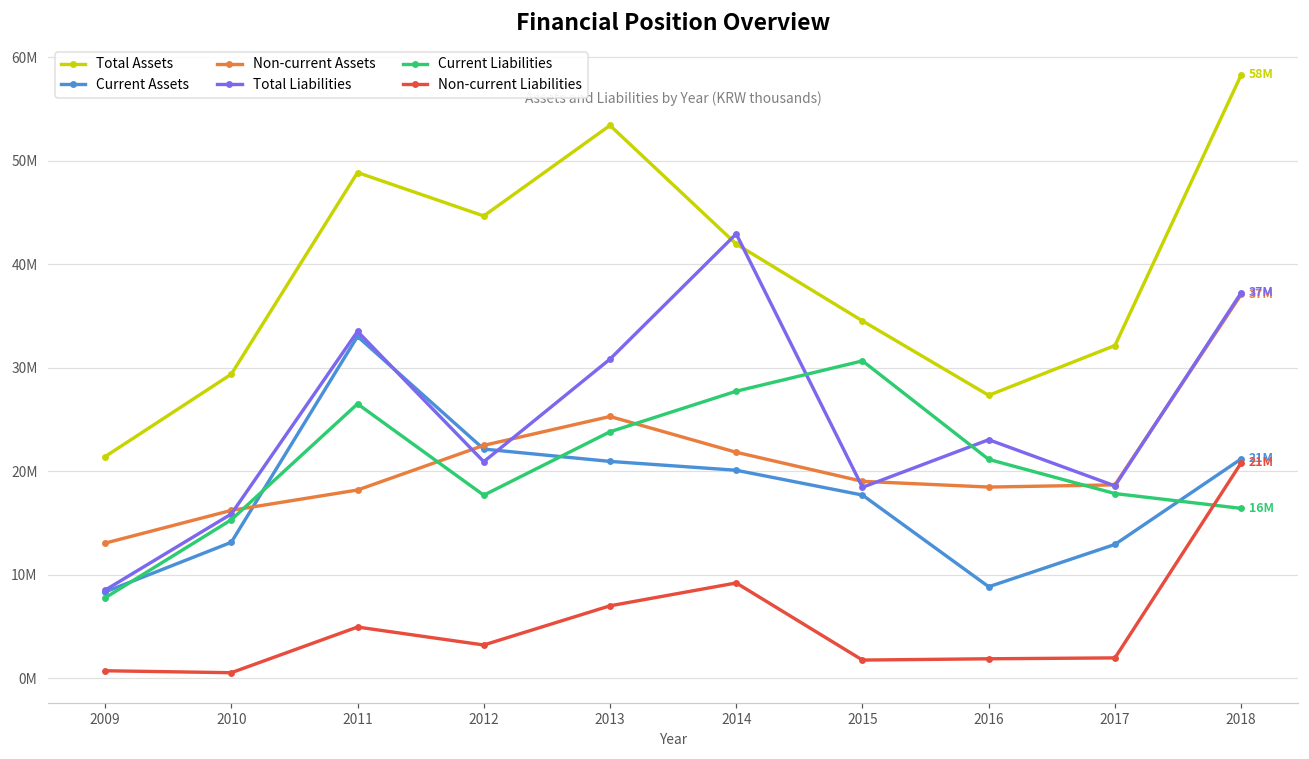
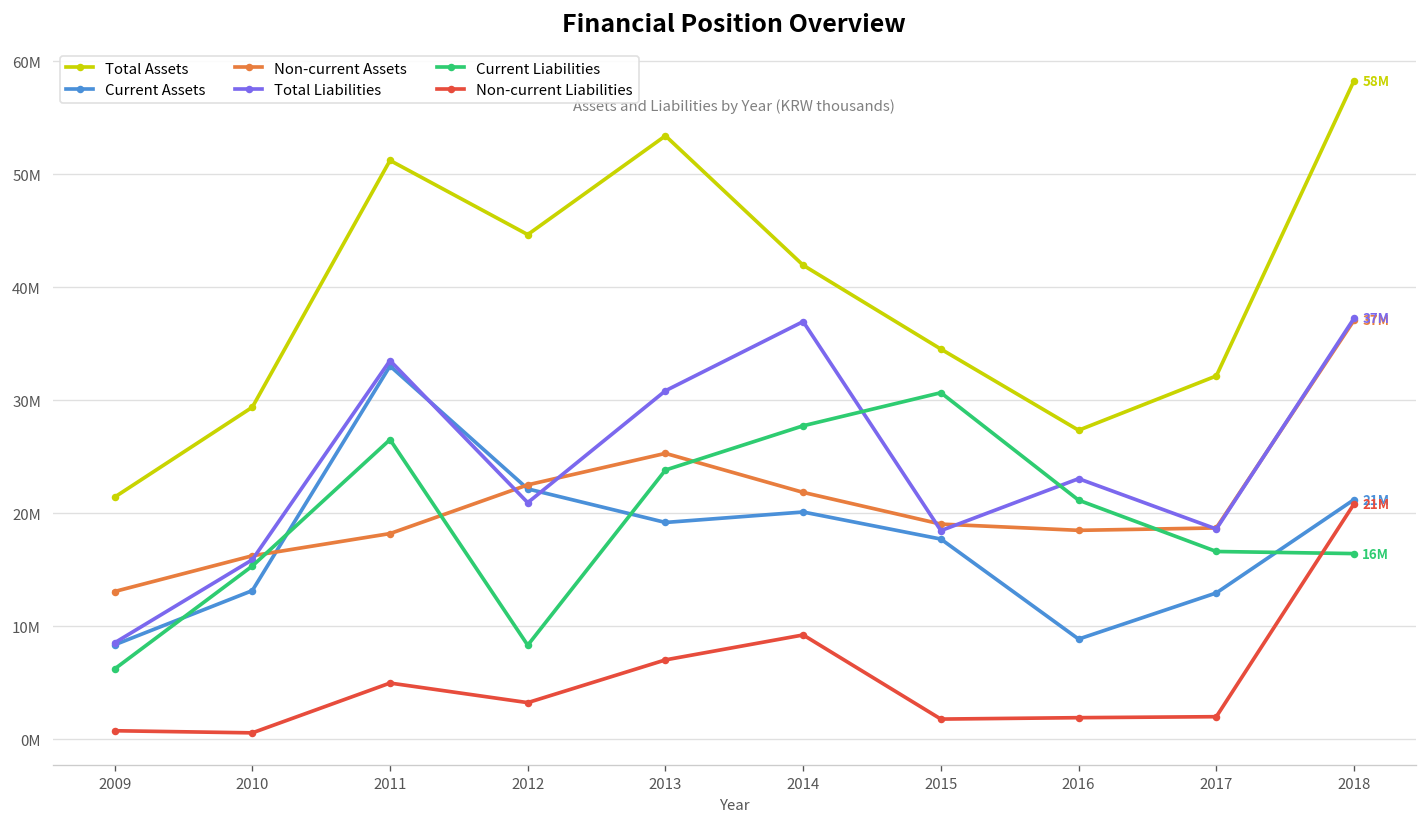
Current Liabilities, 2009: 8000000 -> 6000000
Total Assets, 2011: 49000000 -> 51000000
Current Liabilities, 2012: 18000000 -> 8000000
Current Assets, 2013: 21000000 -> 19000000
Total Liabilities, 2014: 43000000 -> 37000000
Current Liabilities, 2017: 18000000 -> 17000000
